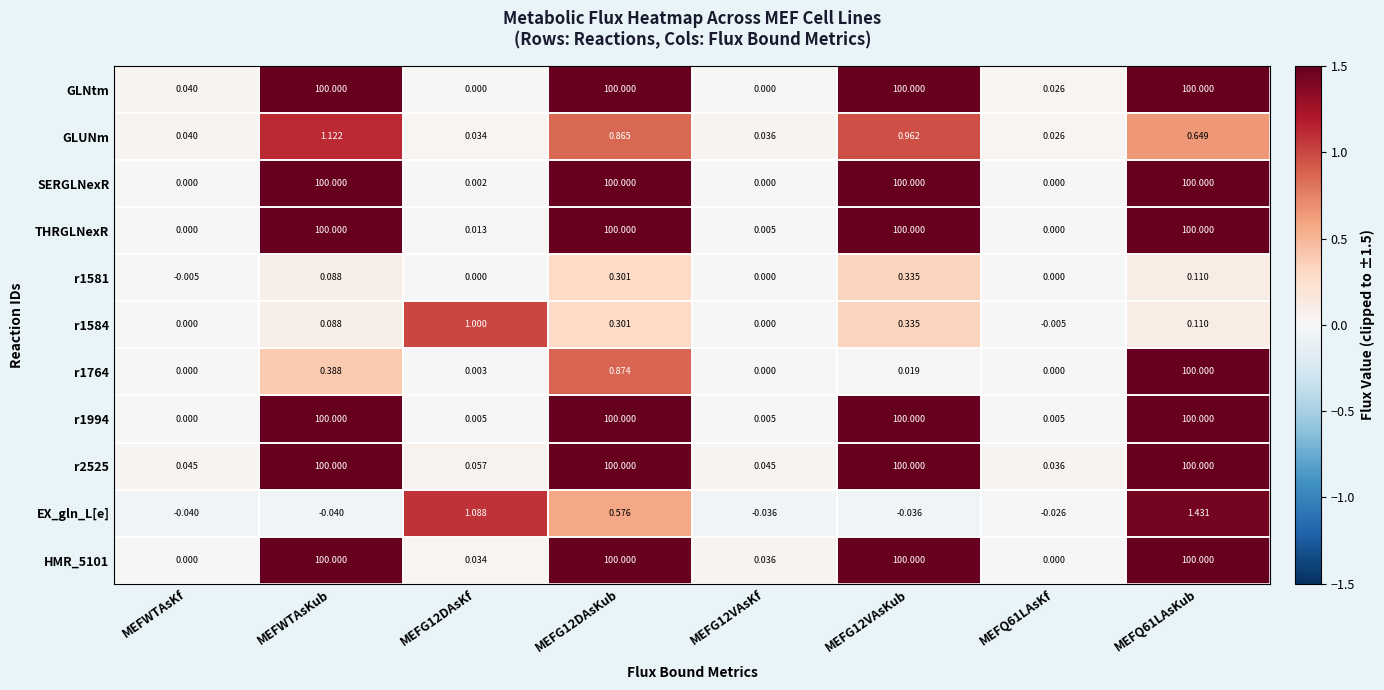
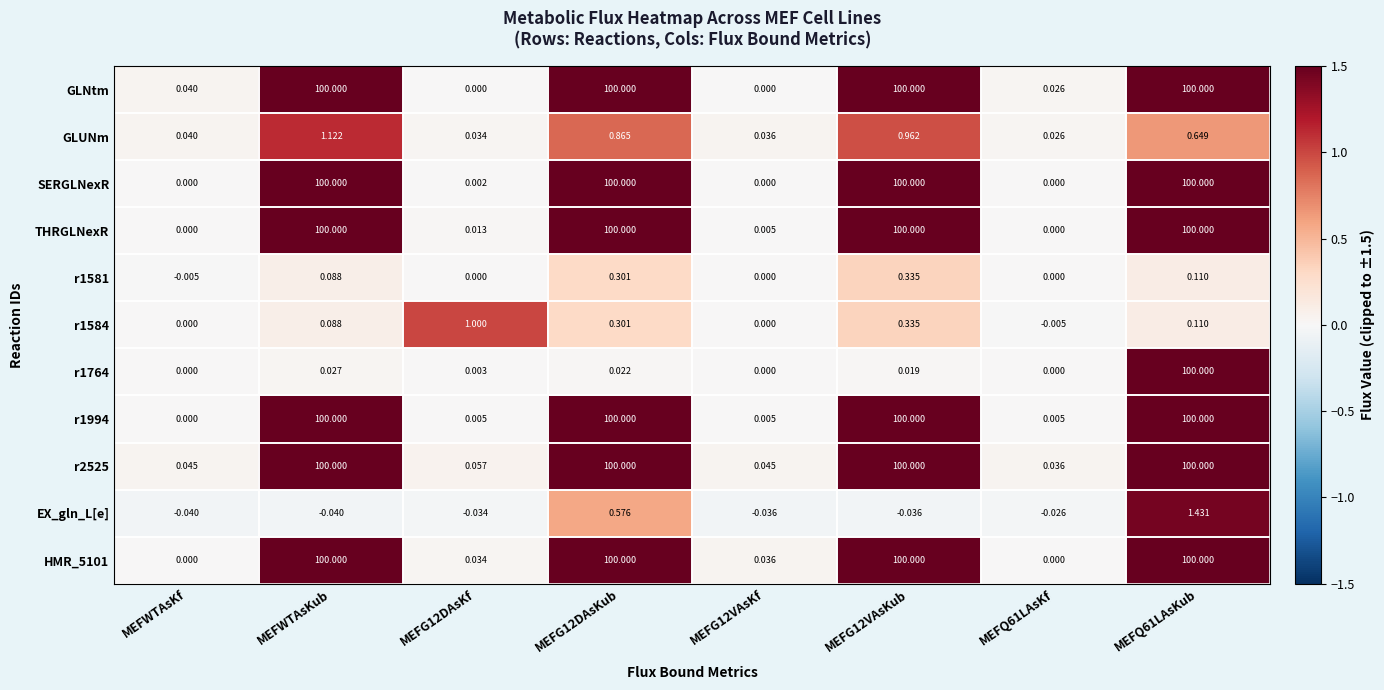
r1764, MEFWTAsKub: 0.388 -> 0.027
r1764, MEFG12DAsKub: 0.874 -> 0.022
EX_gln_L[e], MEFG12DAsKf: 1.088 -> -0.034
